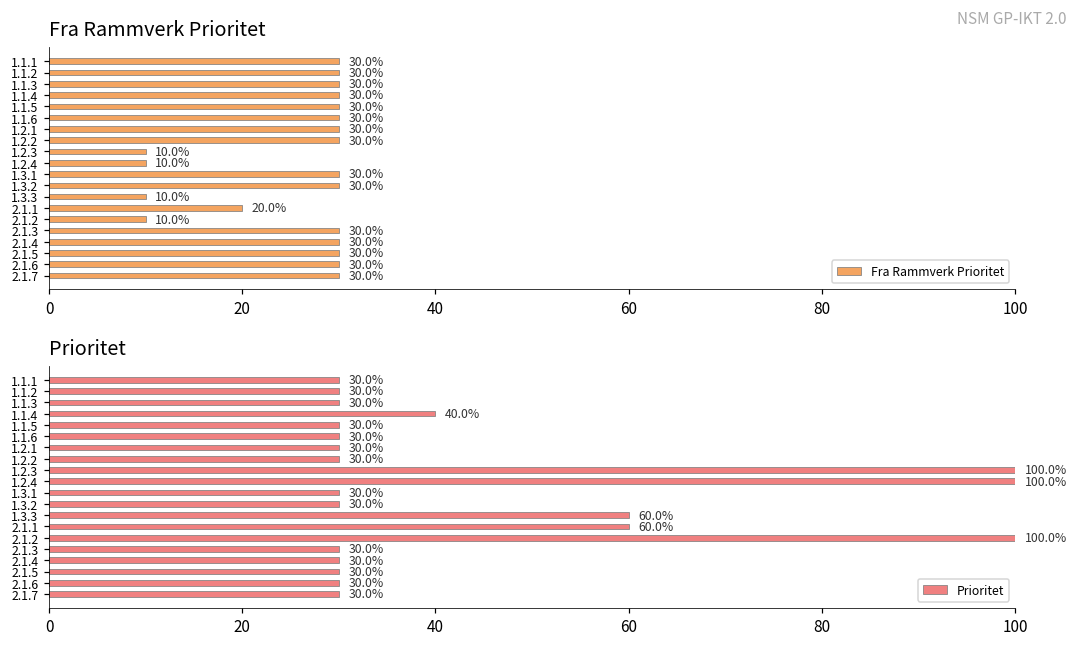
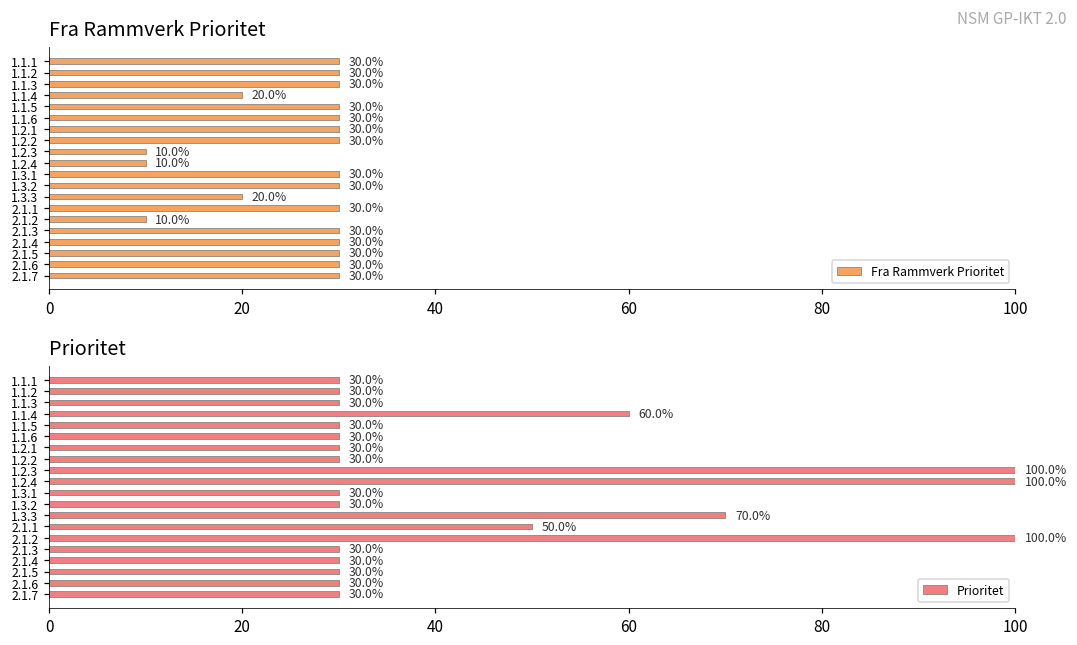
Fra Rammverk Prioritet, 1.1.4: 30.0% -> 20.0%
Fra Rammverk Prioritet, 1.3.3: 10.0% -> 20.0%
Fra Rammverk Prioritet, 2.1.1: 20.0% -> 30.0%
Prioritet, 1.1.4: 40.0% -> 60.0%
Prioritet, 1.3.3: 60.0% -> 70.0%
Prioritet, 2.1.1: 60.0% -> 50.0%
